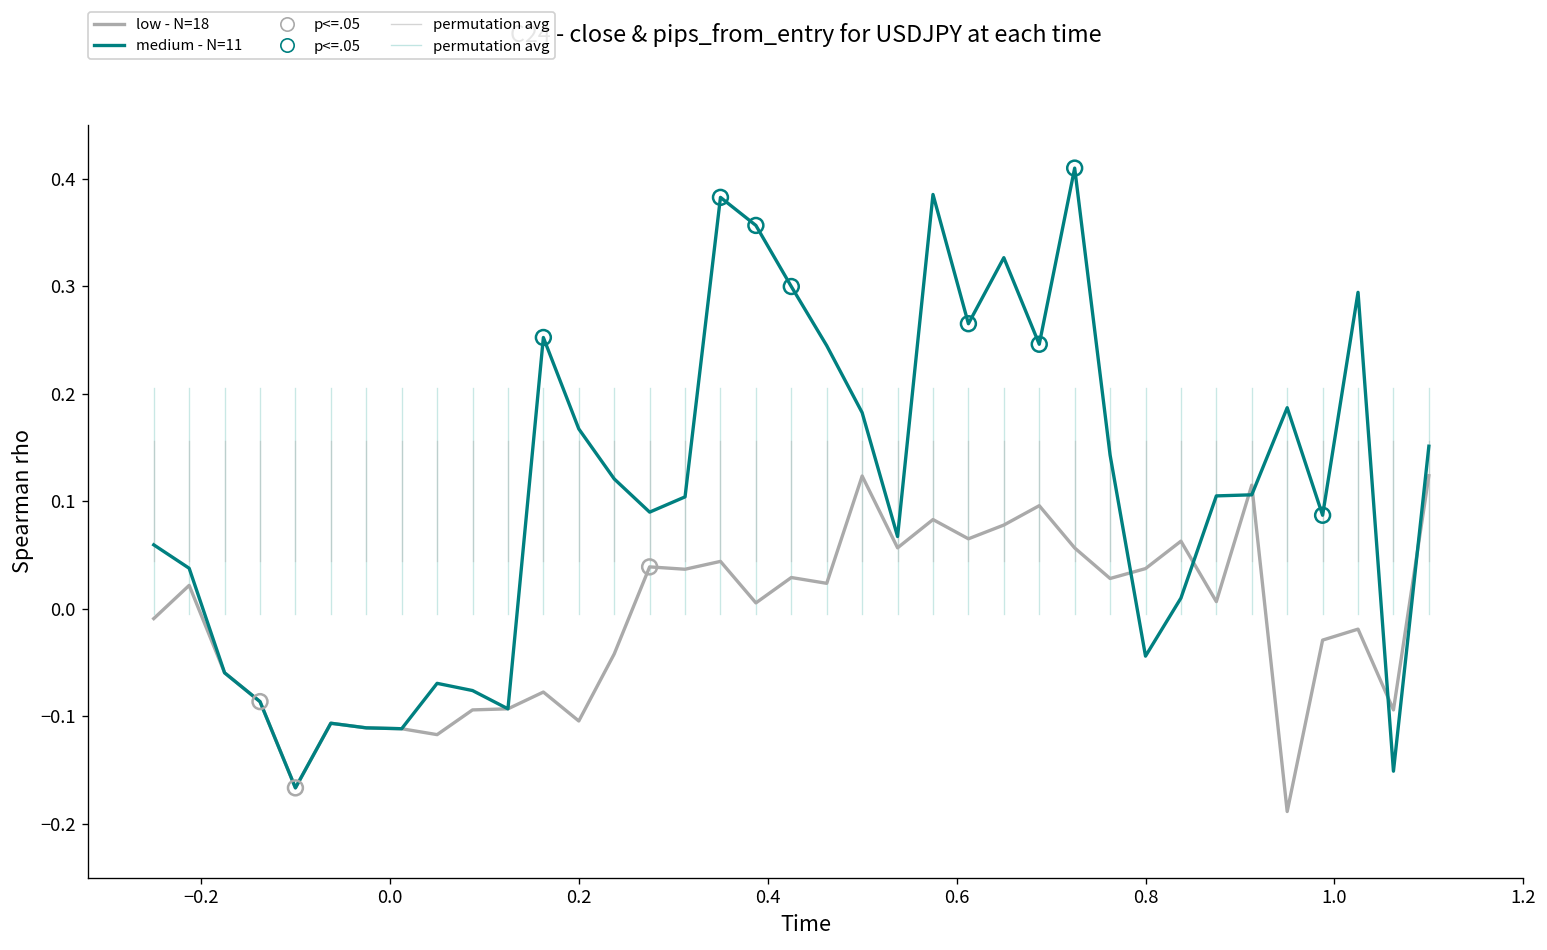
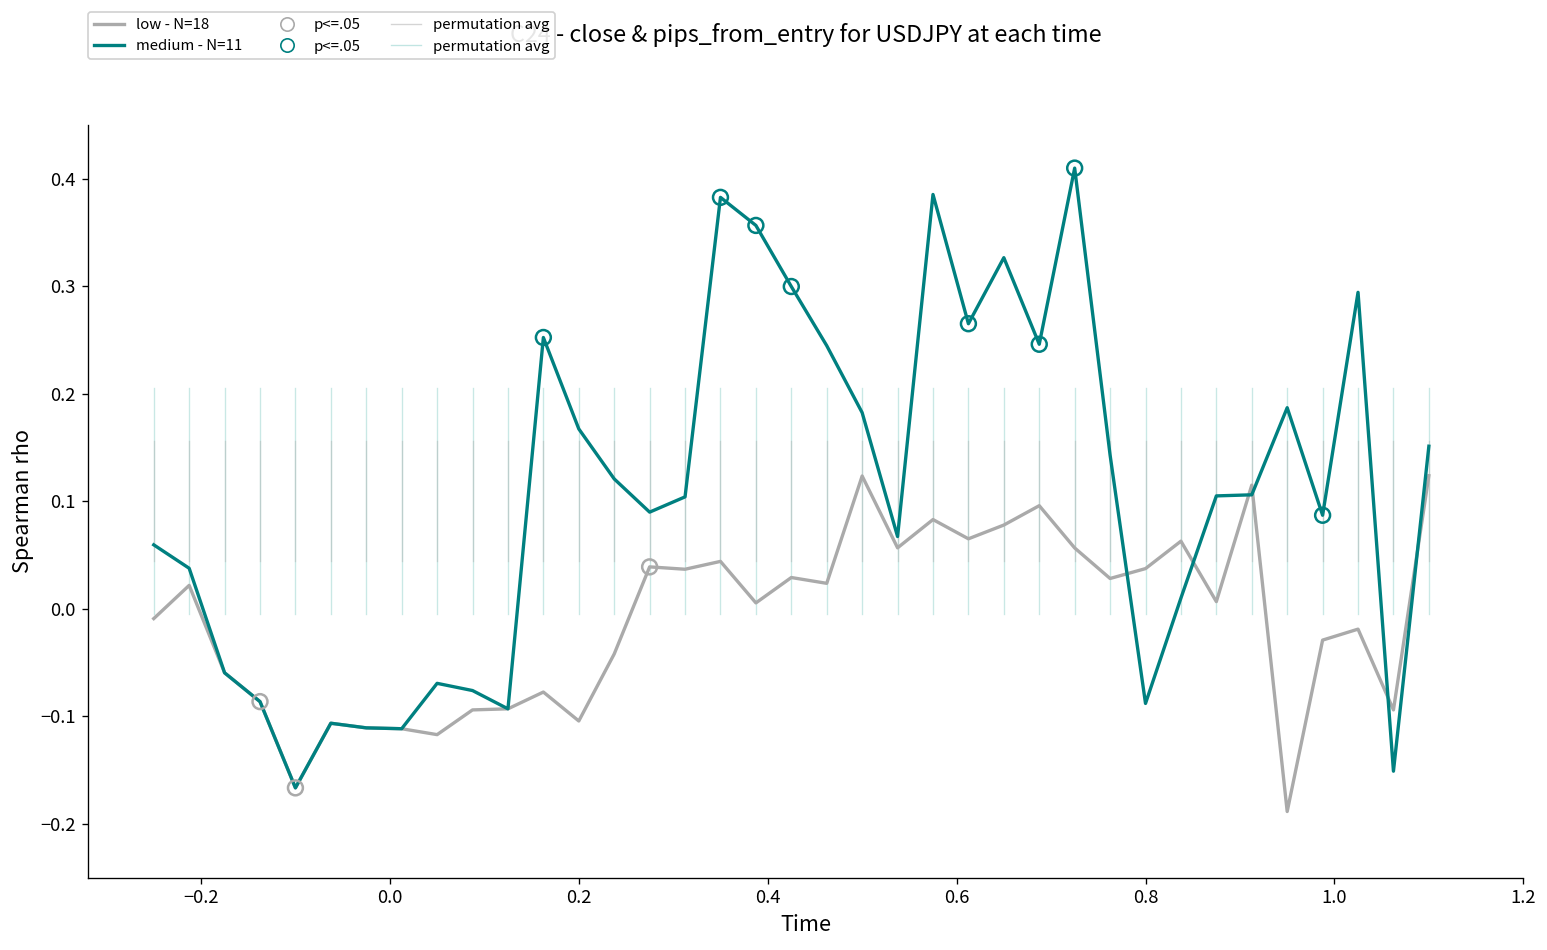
medium - N=11, 0.8: -0.04 -> -0.09
